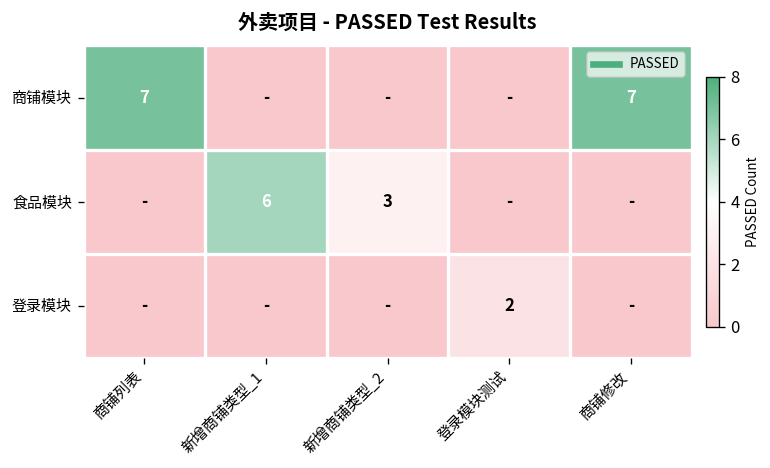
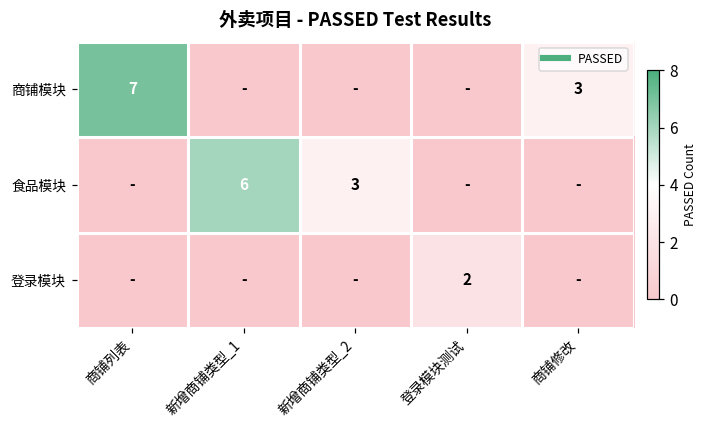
商铺模块, 商铺修改: 7 -> 3
